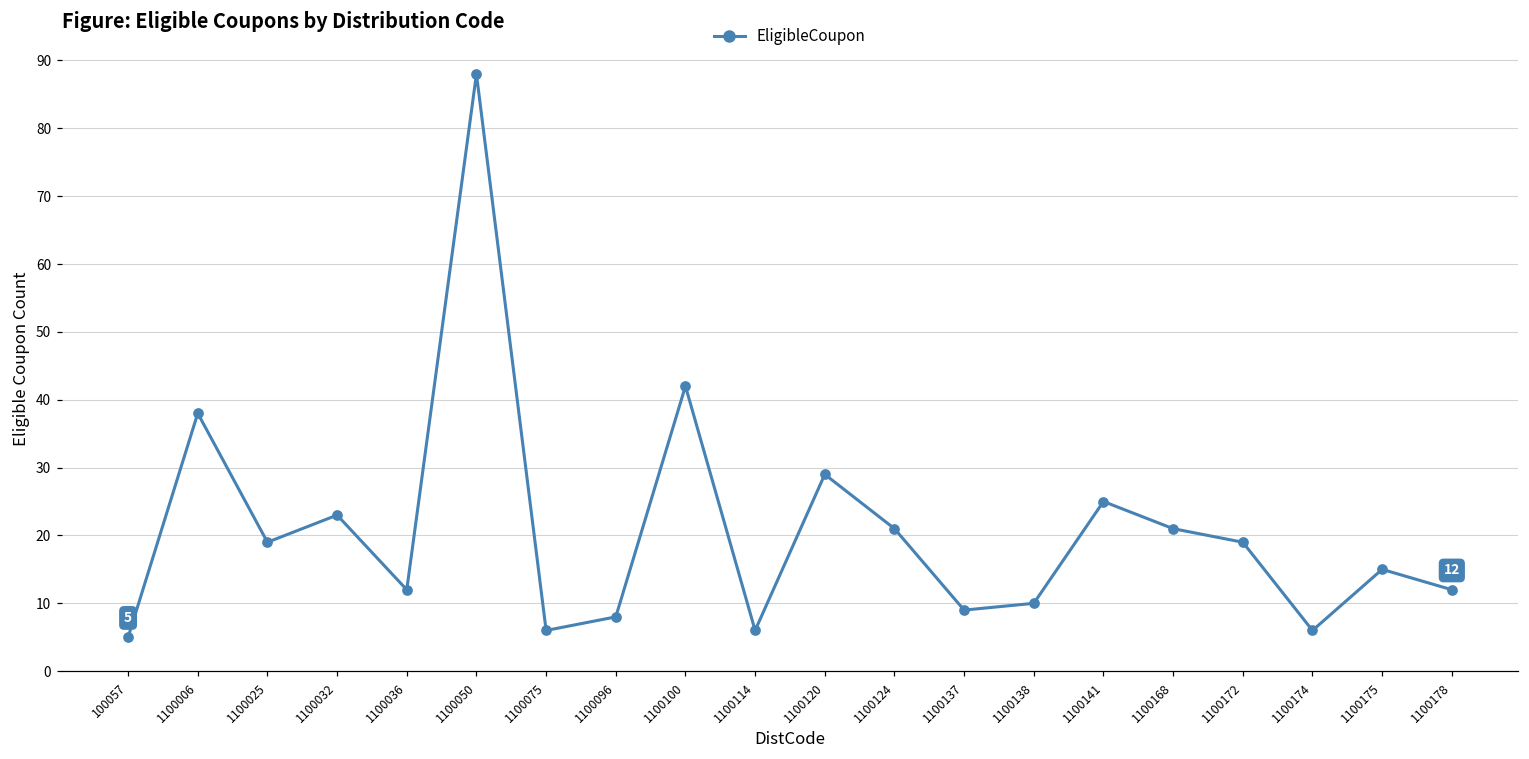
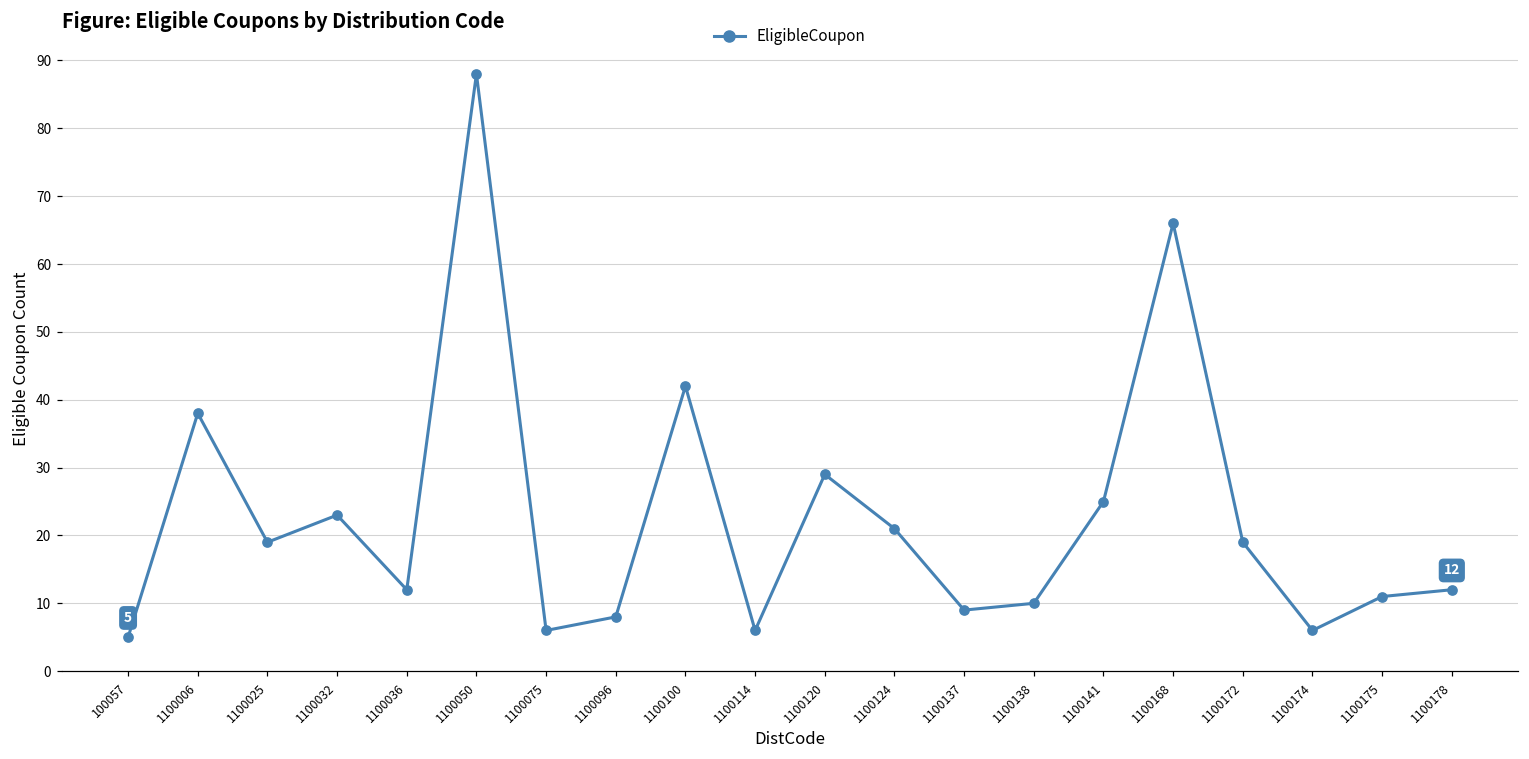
1100168: 21 -> 66
1100175: 15 -> 11
